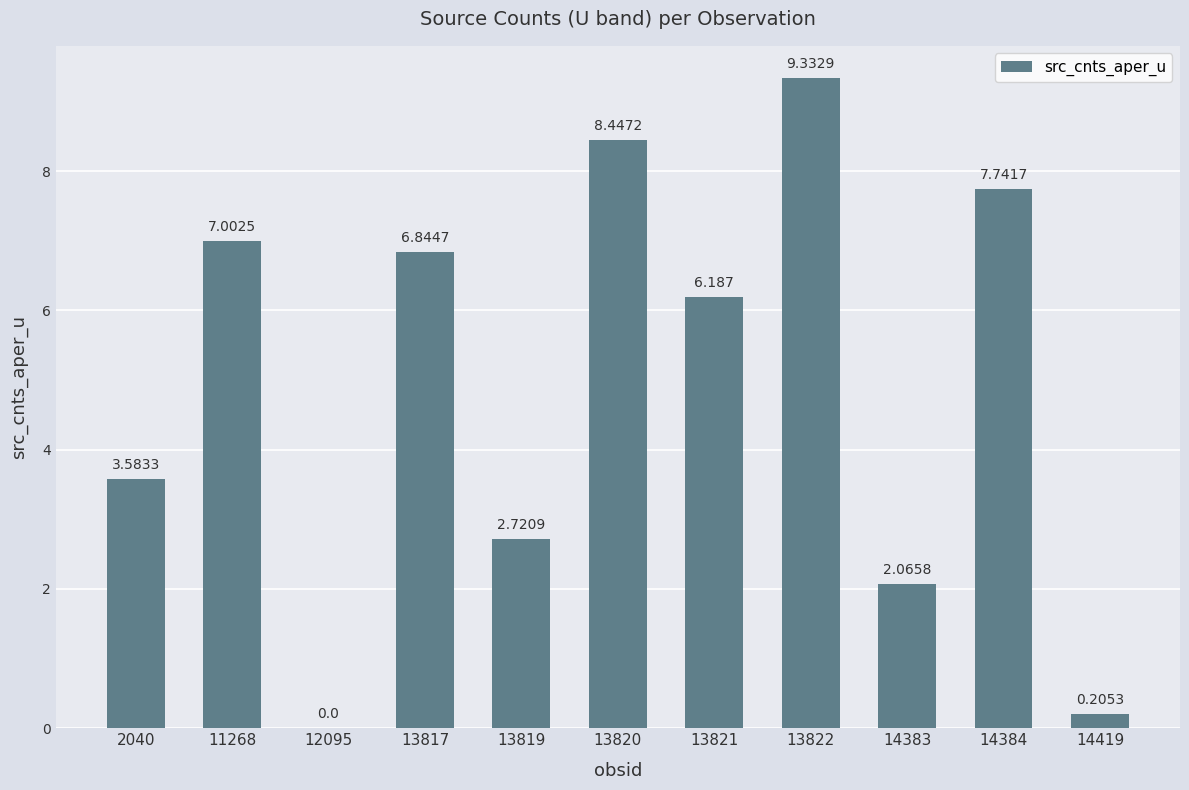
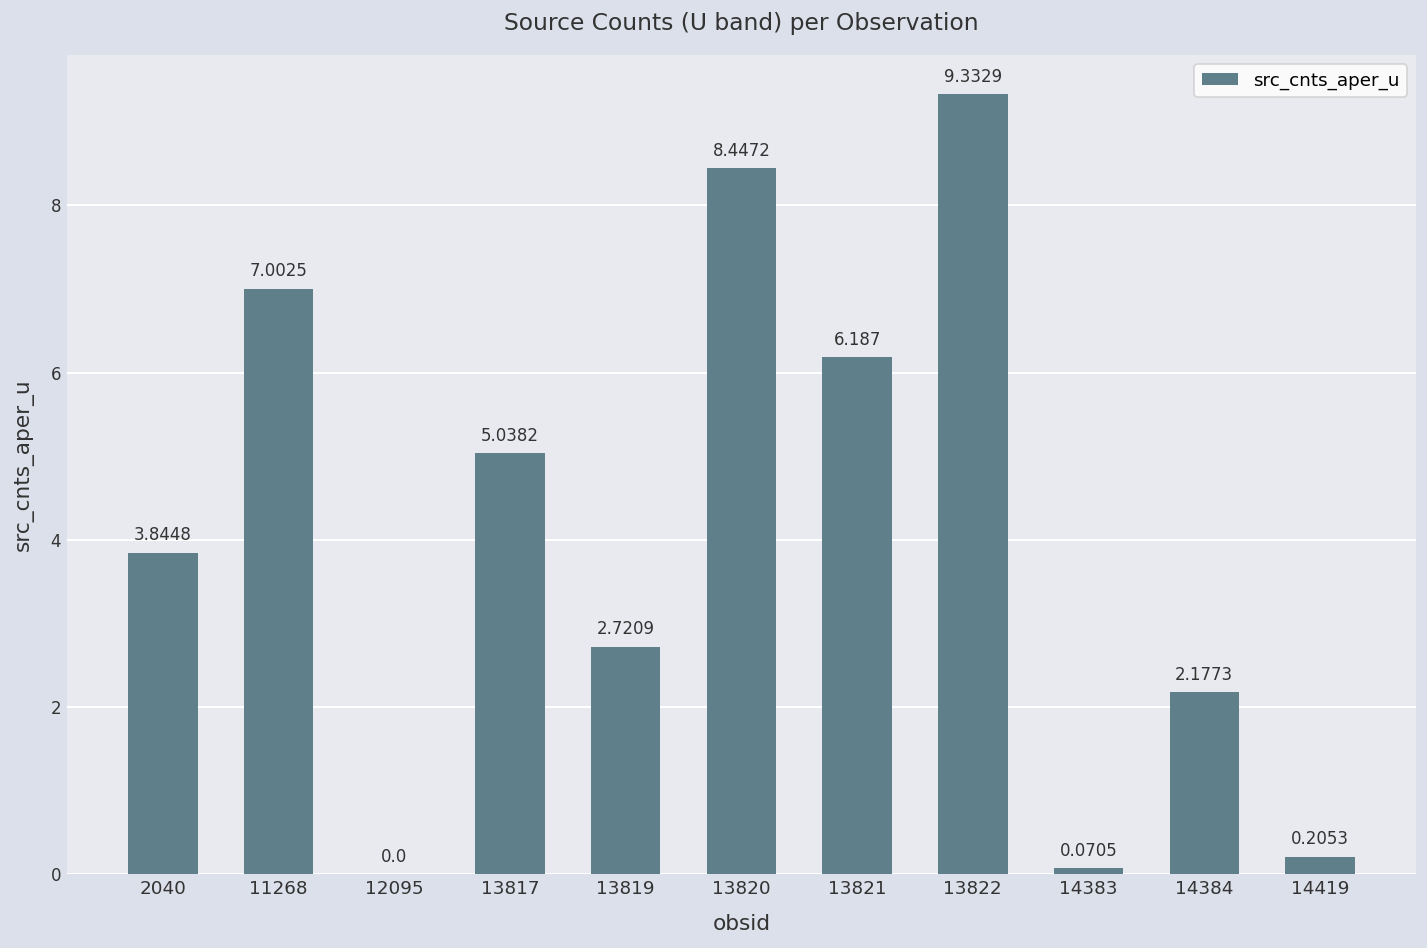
2040: 3.5833 -> 3.8448
13817: 6.8447 -> 5.0382
14383: 2.0658 -> 0.0705
14384: 7.7417 -> 2.1773
